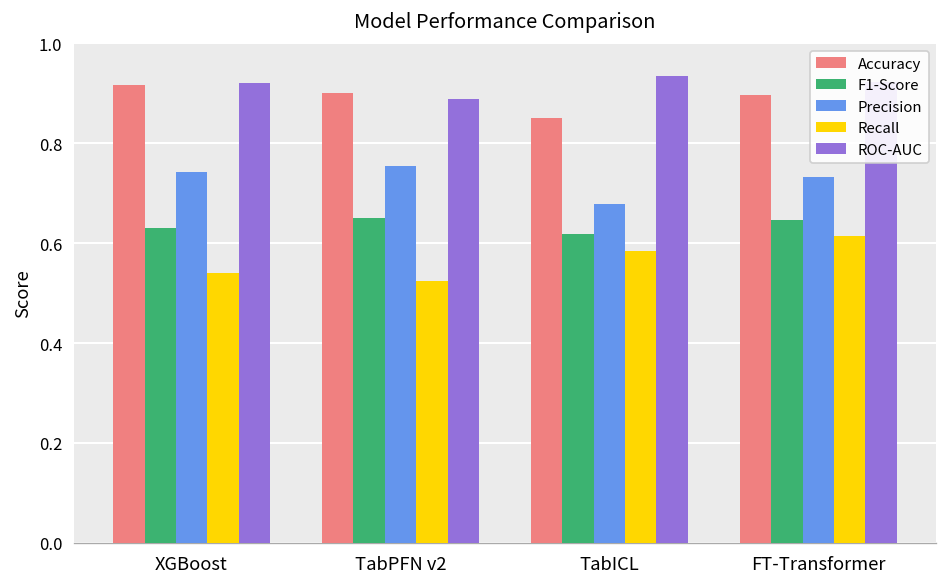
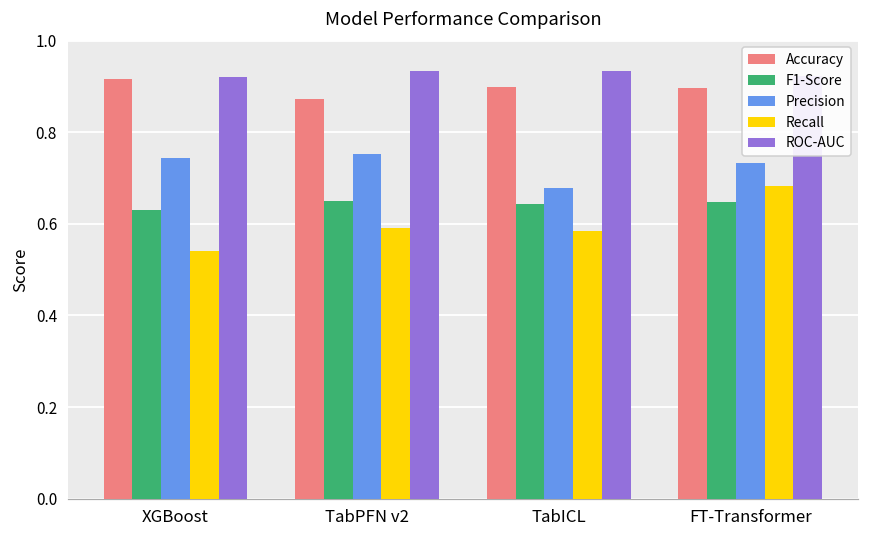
Accuracy, TabPFN v2: 0.90 -> 0.87
Recall, TabPFN v2: 0.52 -> 0.59
ROC-AUC, TabPFN v2: 0.89 -> 0.93
Accuracy, TabICL: 0.85 -> 0.90
F1-Score, TabICL: 0.62 -> 0.64
Recall, FT-Transformer: 0.62 -> 0.68
